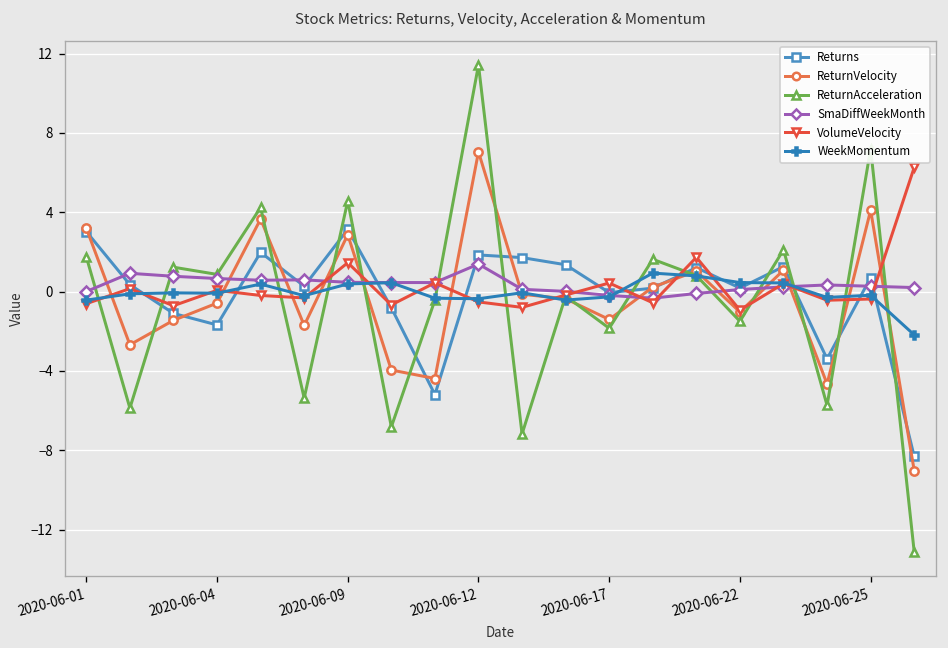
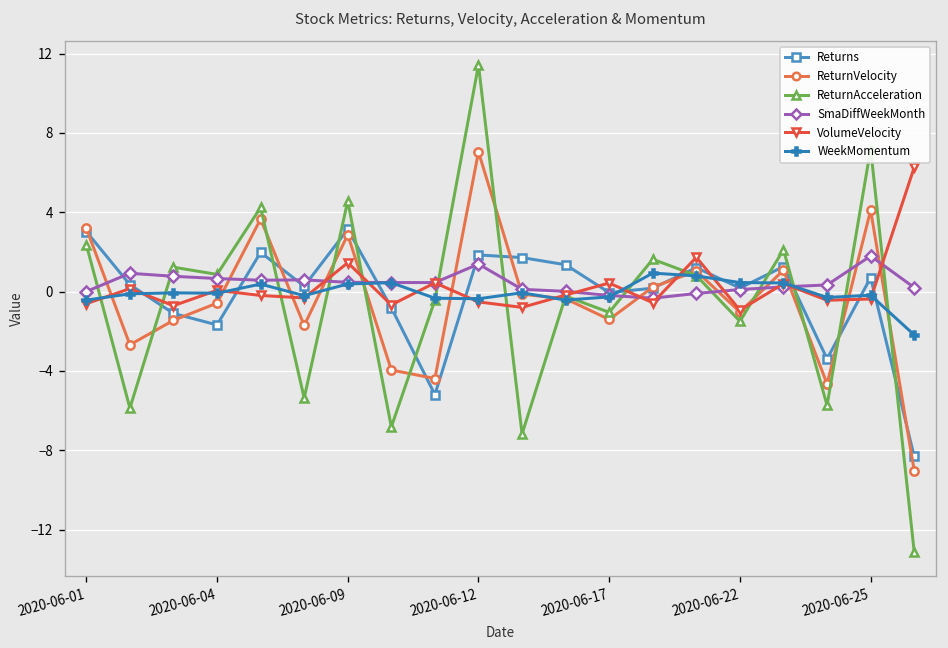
ReturnAcceleration, 2020-06-01: 1.8 -> 2.4
ReturnAcceleration, 2020-06-17: -1.8 -> -1.0
SmaDiffWeekMonth, 2020-06-25: 0.3 -> 1.8
